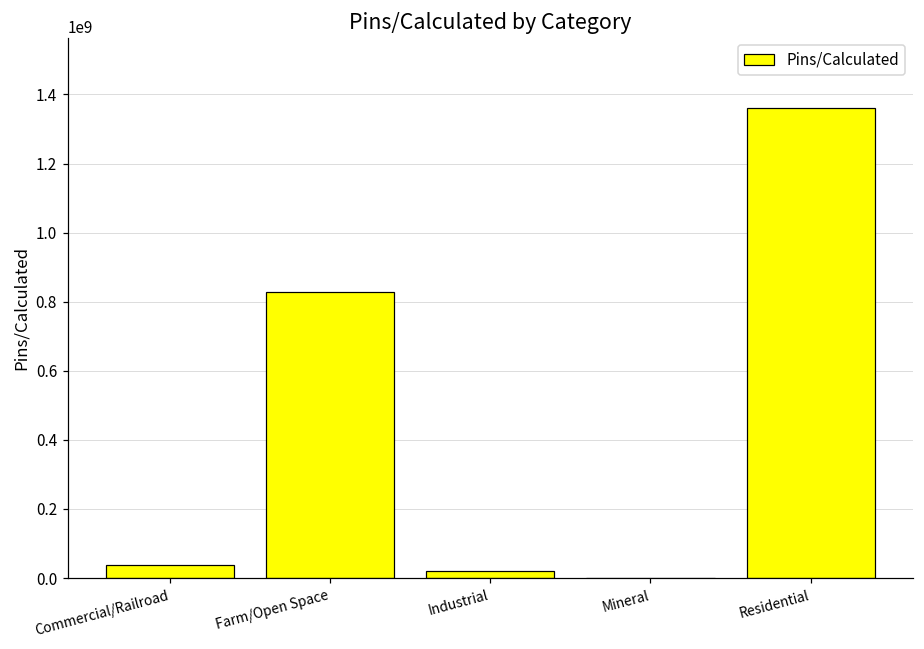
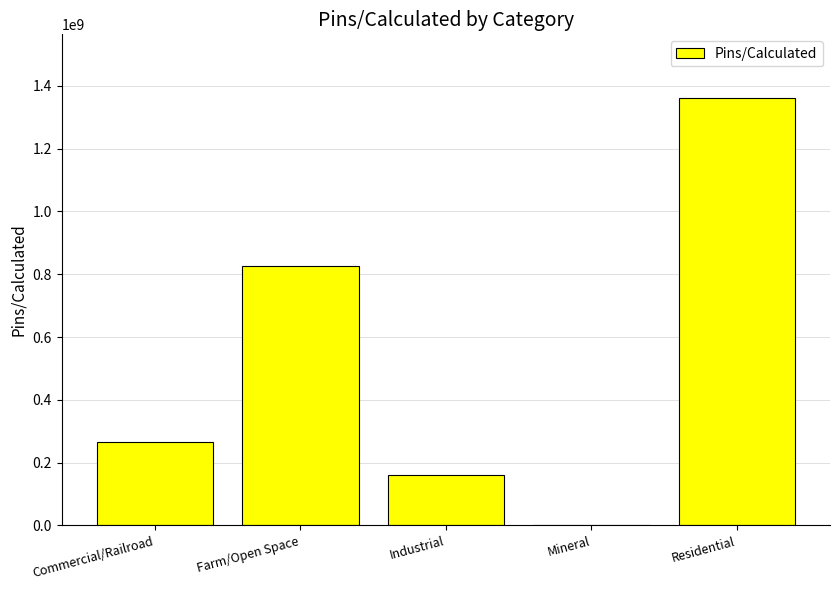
Commercial/Railroad: 40000000 -> 260000000
Industrial: 20000000 -> 160000000
